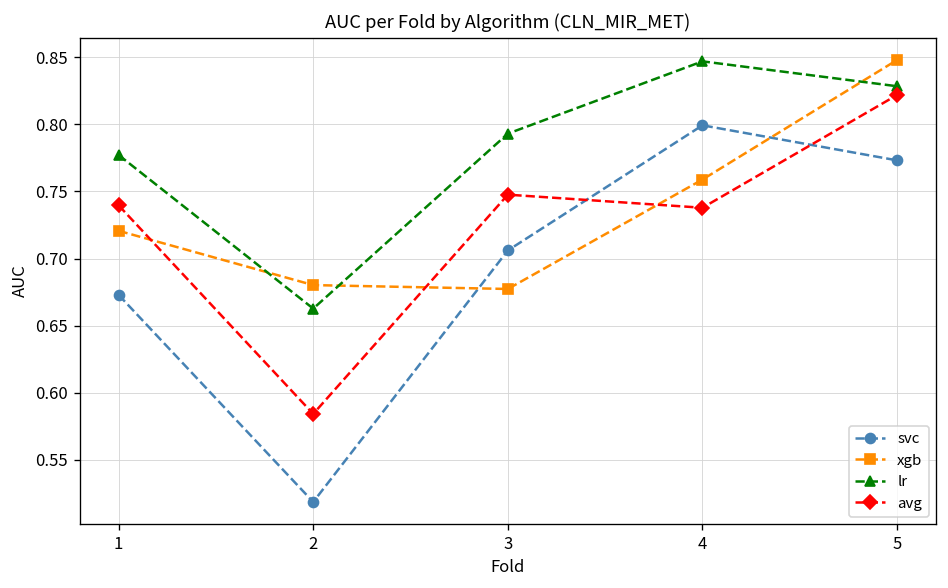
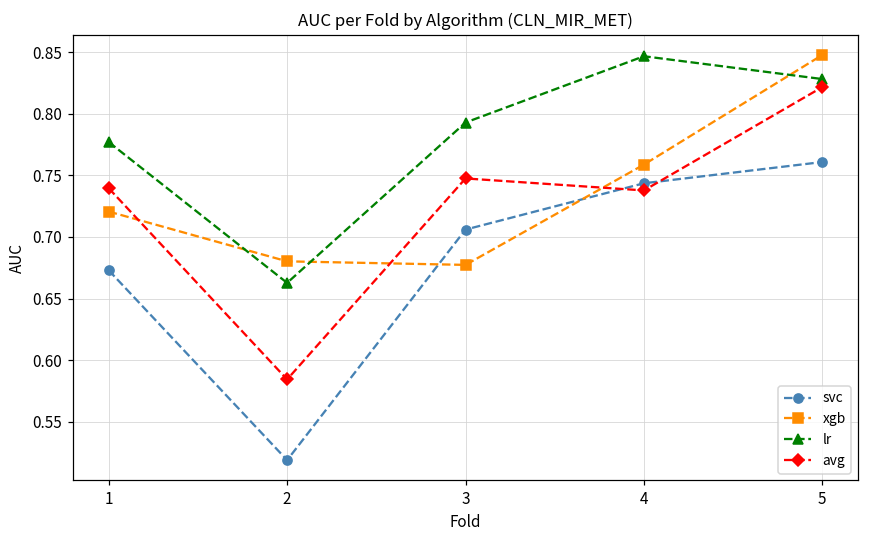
svc, 4: 0.799 -> 0.744
svc, 5: 0.773 -> 0.761
